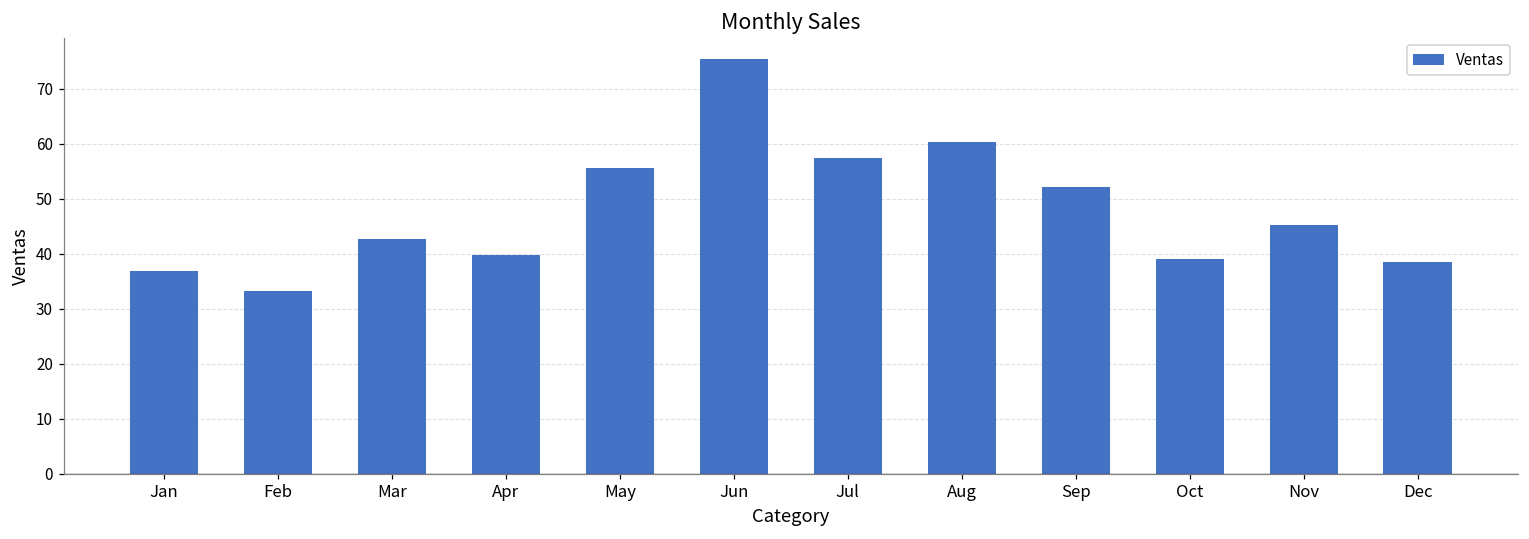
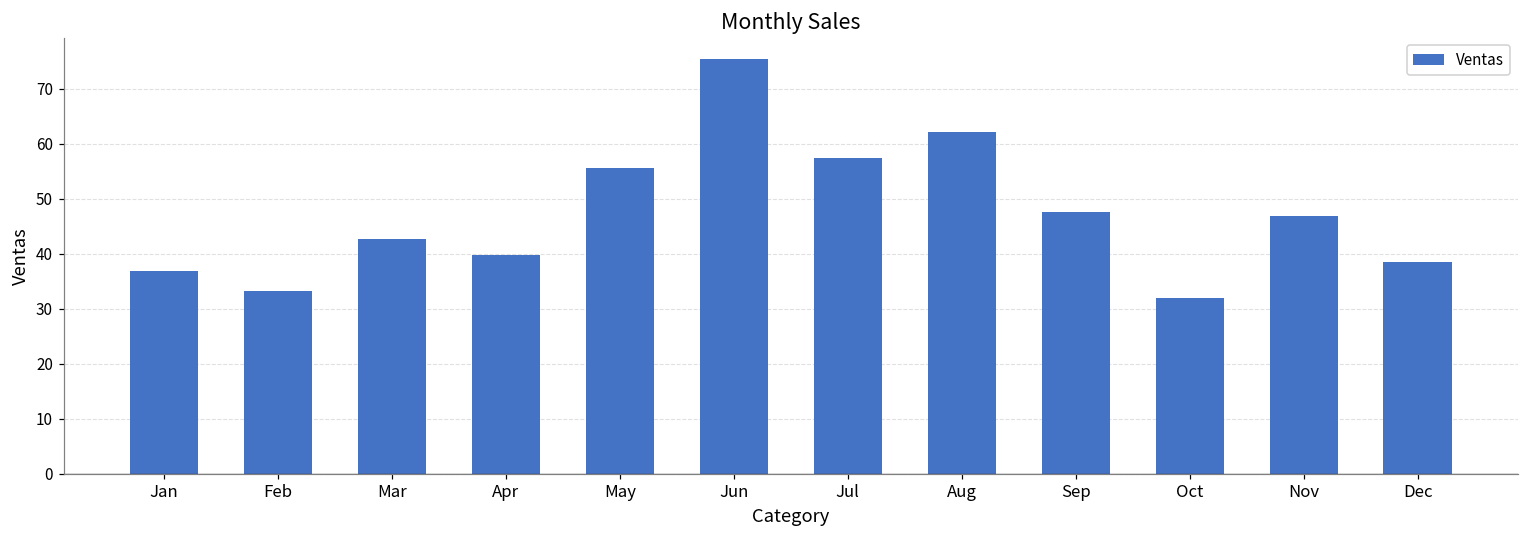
Aug: 60 -> 62
Sep: 52 -> 48
Oct: 39 -> 32
Nov: 45 -> 47
